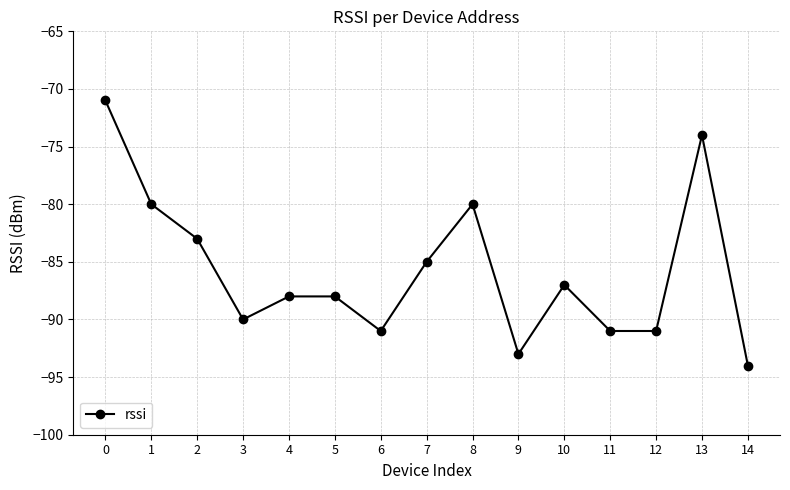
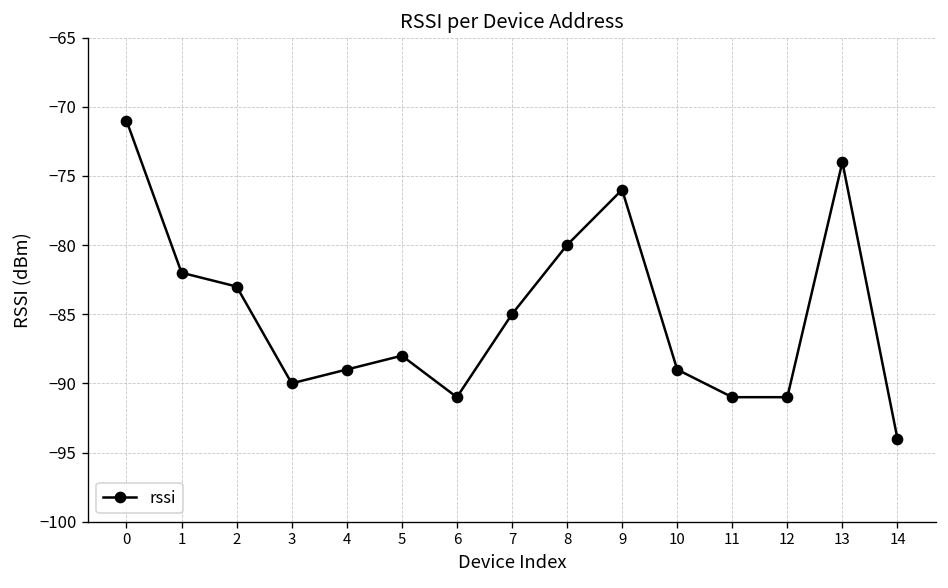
1: -80 -> -82
4: -88 -> -89
9: -93 -> -76
10: -87 -> -89
